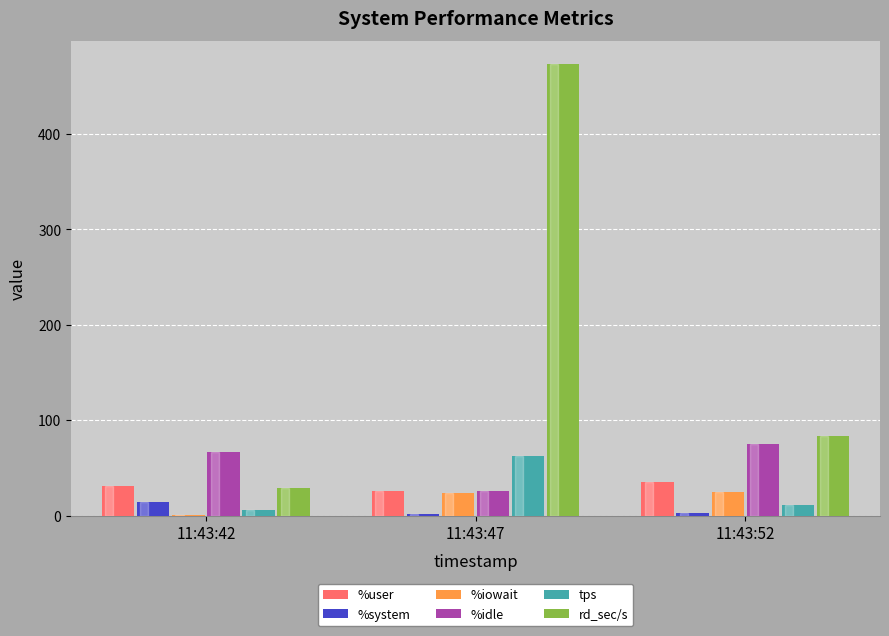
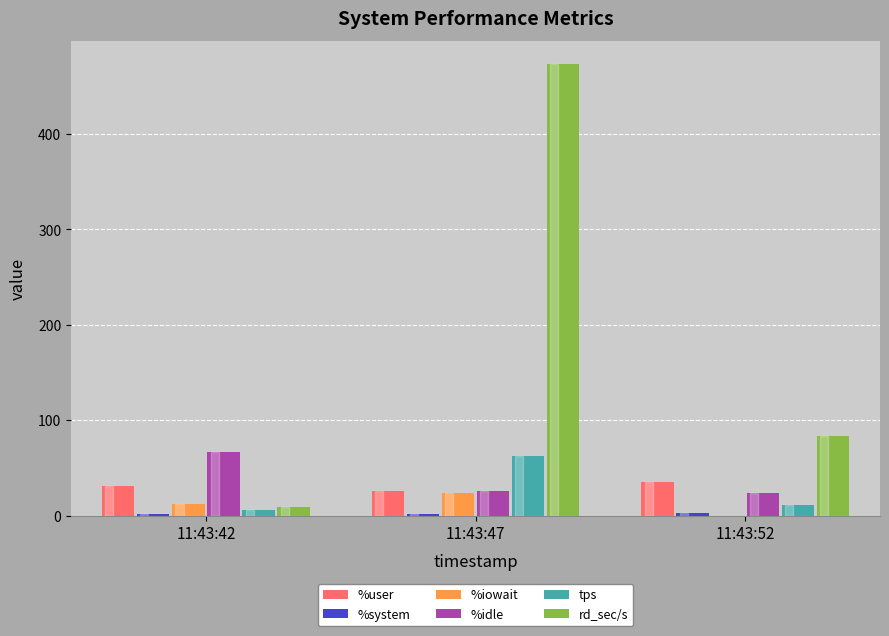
%system, 11:43:42: 10 -> 0
%iowait, 11:43:42: 0 -> 10
rd_sec/s, 11:43:42: 30 -> 10
%iowait, 11:43:52: 20 -> 0
%idle, 11:43:52: 70 -> 20
